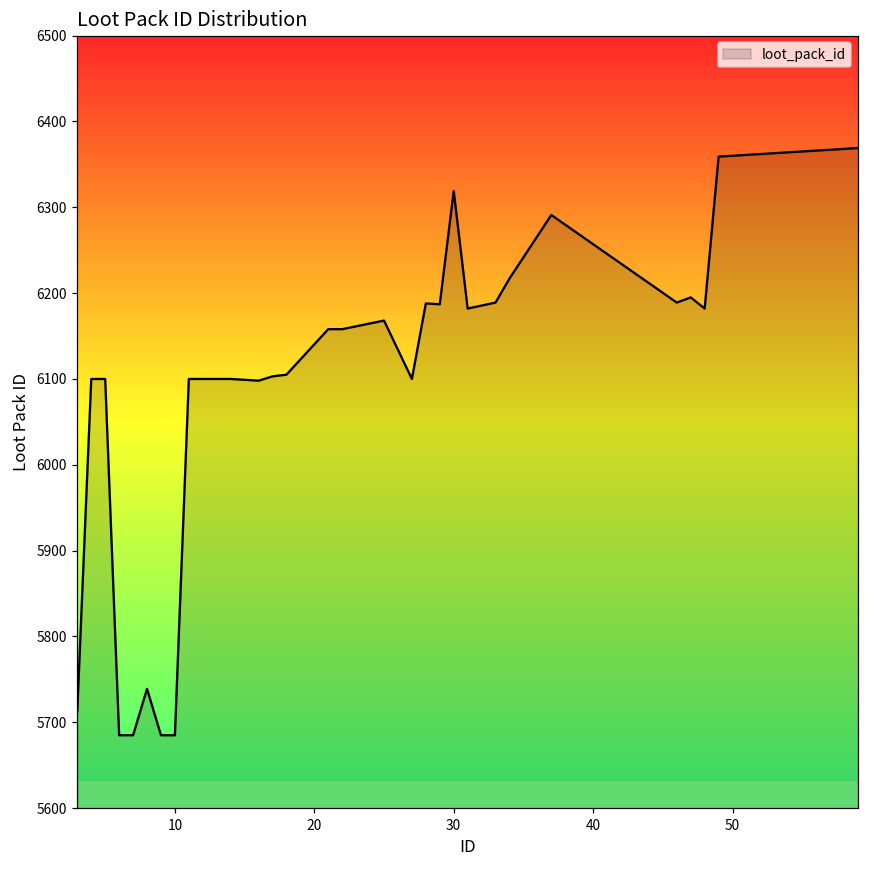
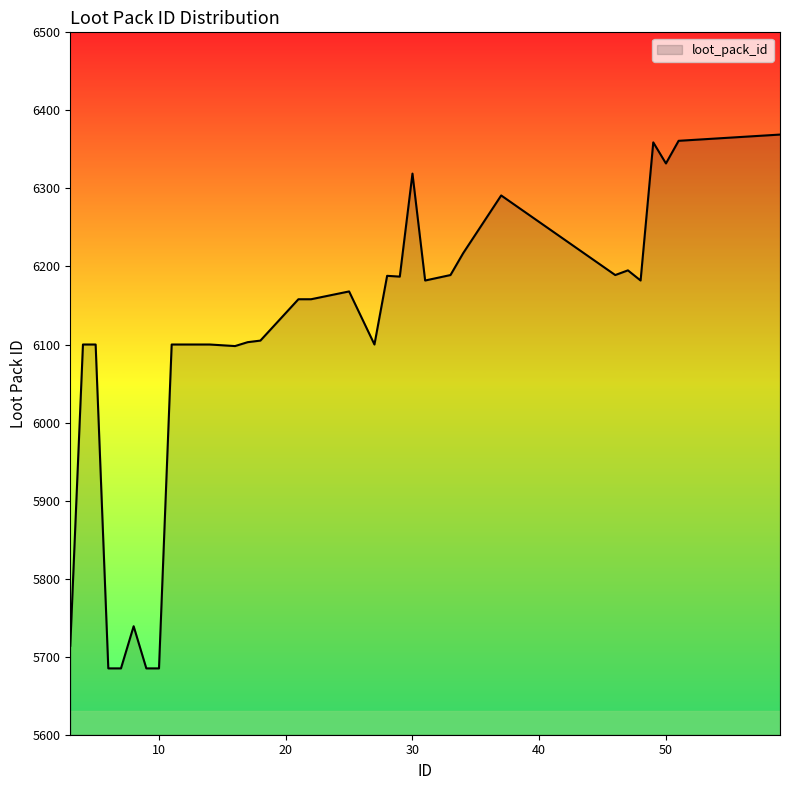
50: 6360 -> 6330
